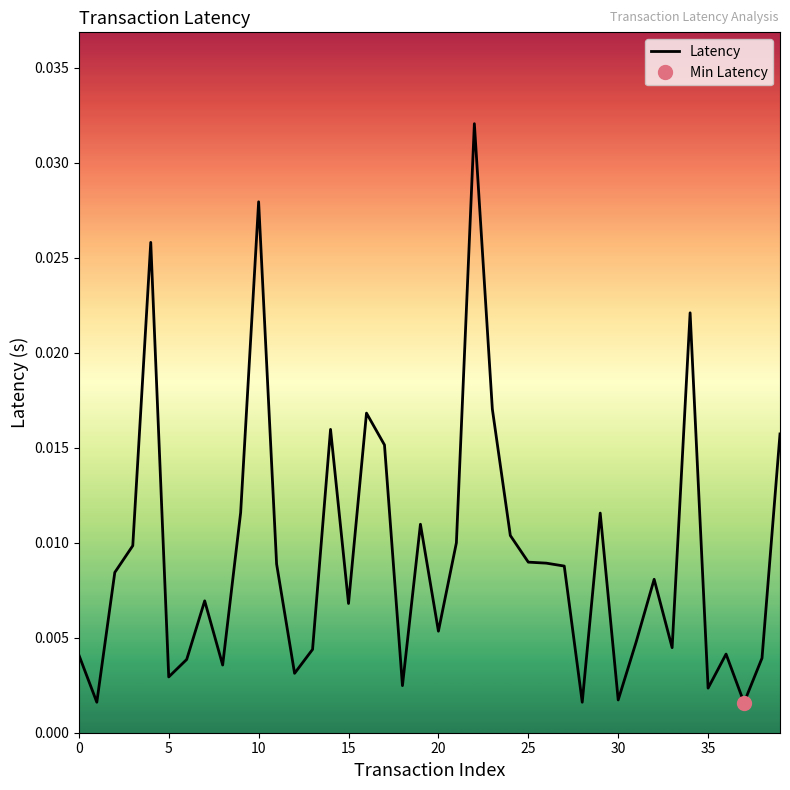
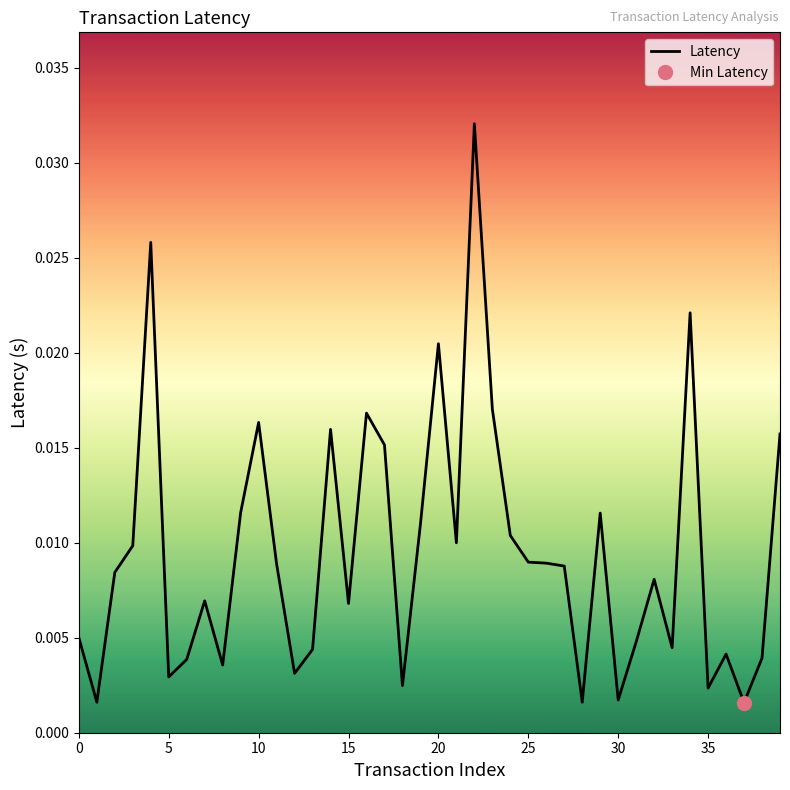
Latency, 0: 0.0041 -> 0.0050
Latency, 10: 0.0279 -> 0.0163
Latency, 20: 0.0053 -> 0.0205
